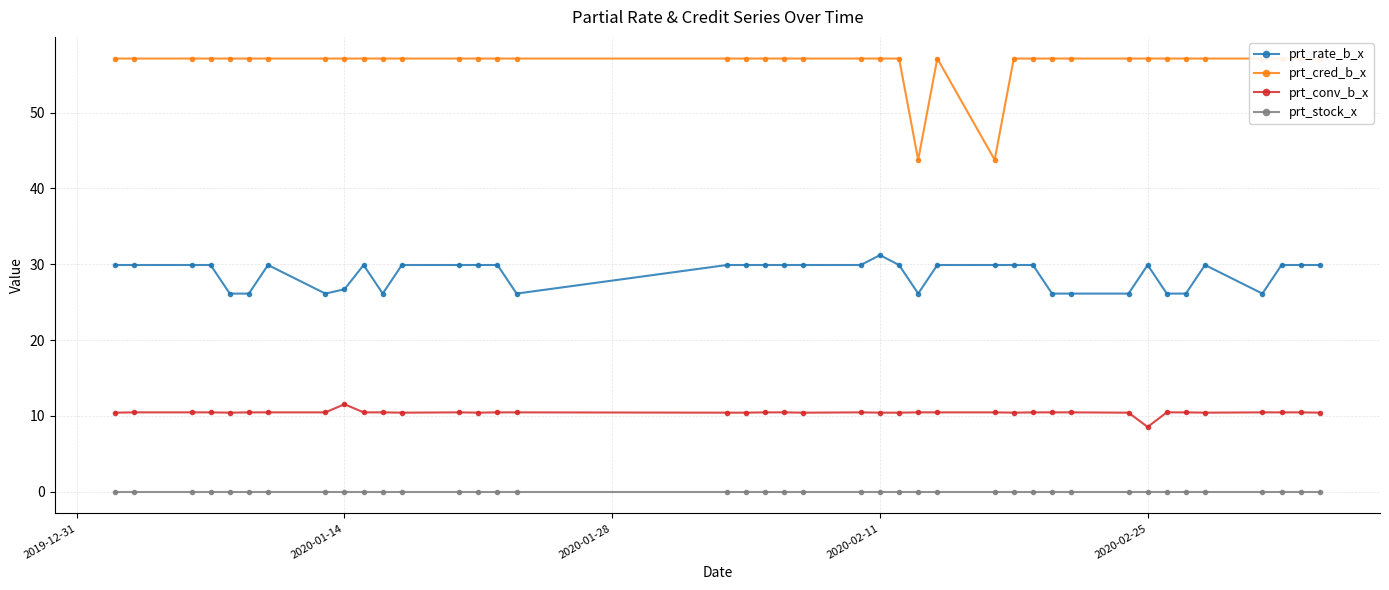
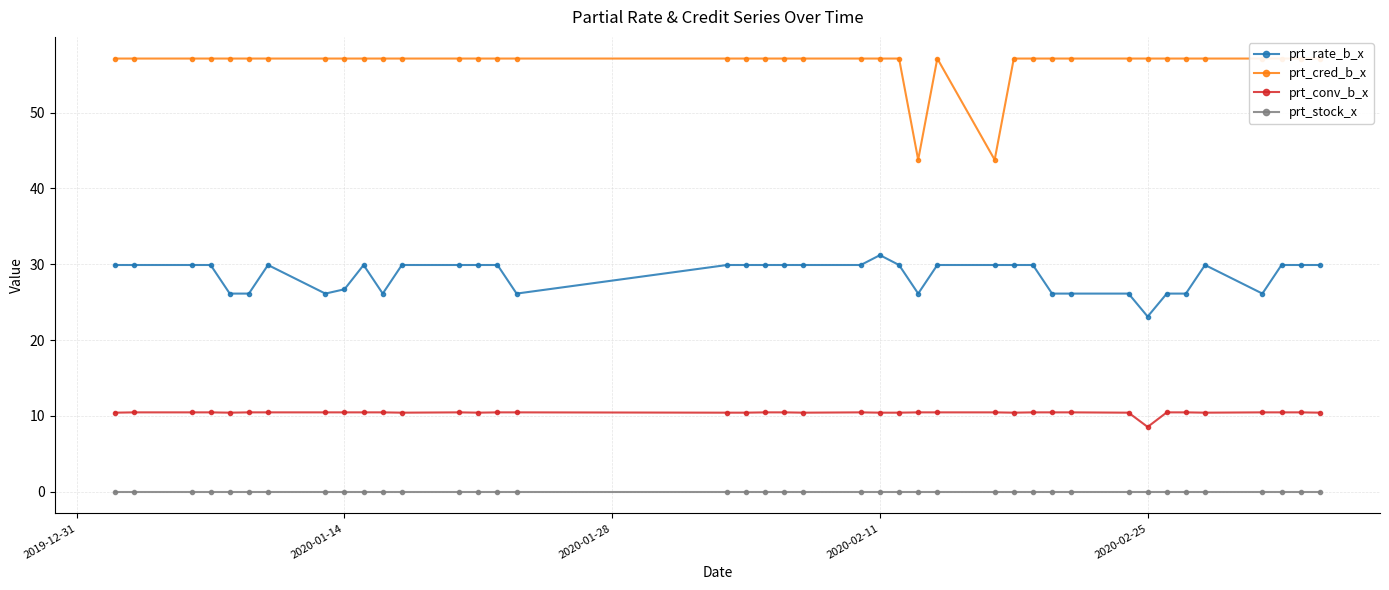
prt_conv_b_x, 2020-01-14: 12 -> 10
prt_rate_b_x, 2020-02-25: 30 -> 23
